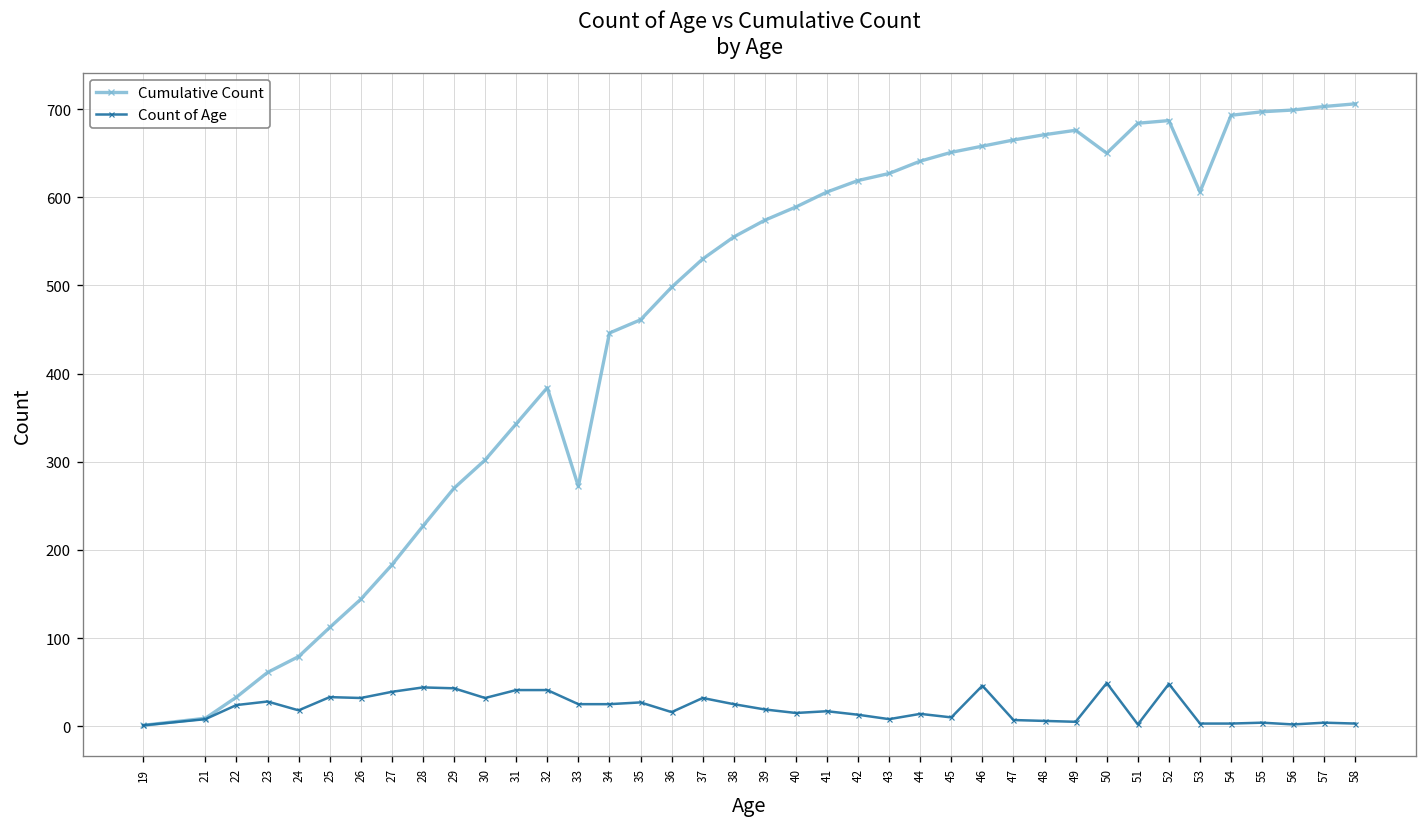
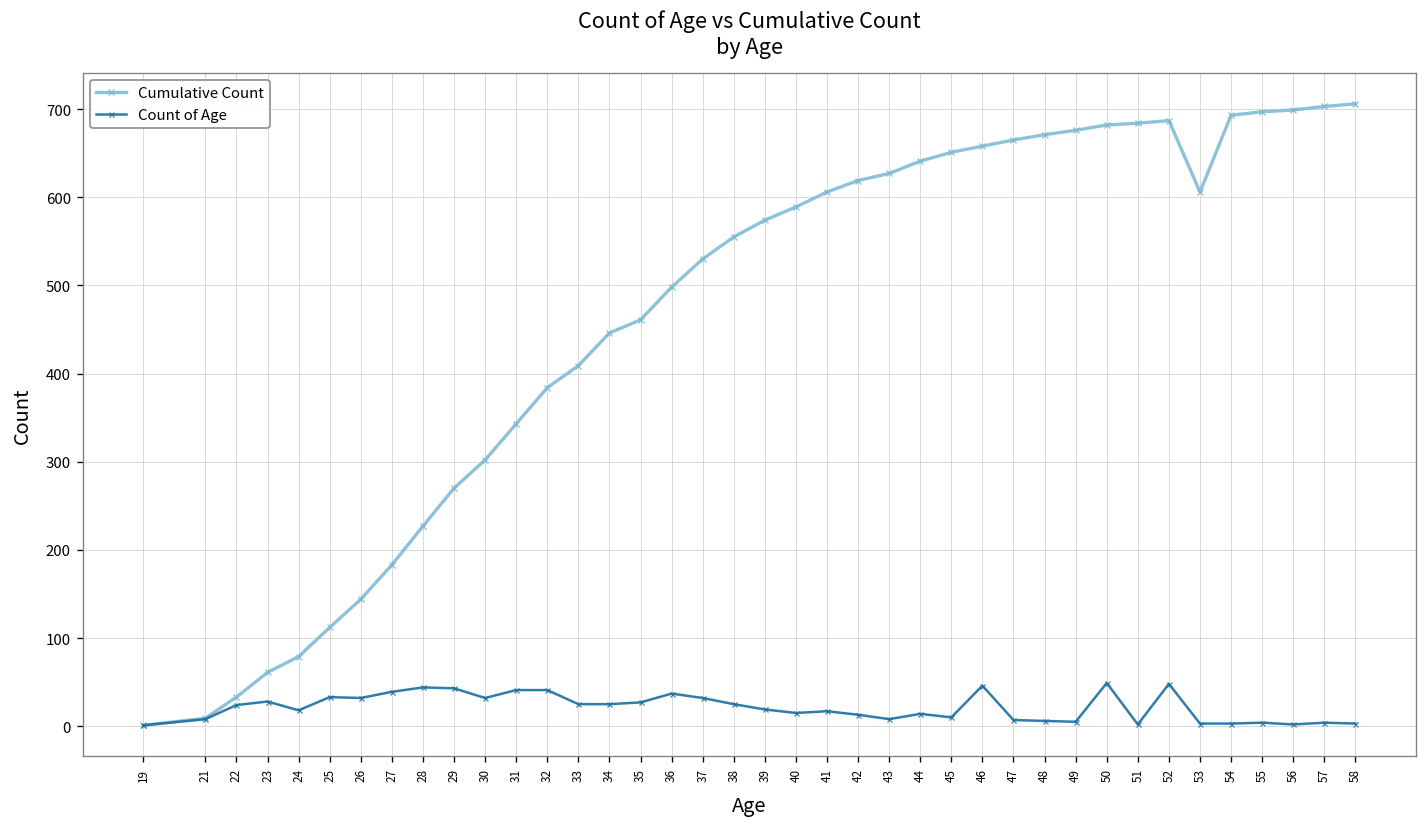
Cumulative Count, 33: 270 -> 410
Count of Age, 36: 20 -> 40
Cumulative Count, 50: 650 -> 680
